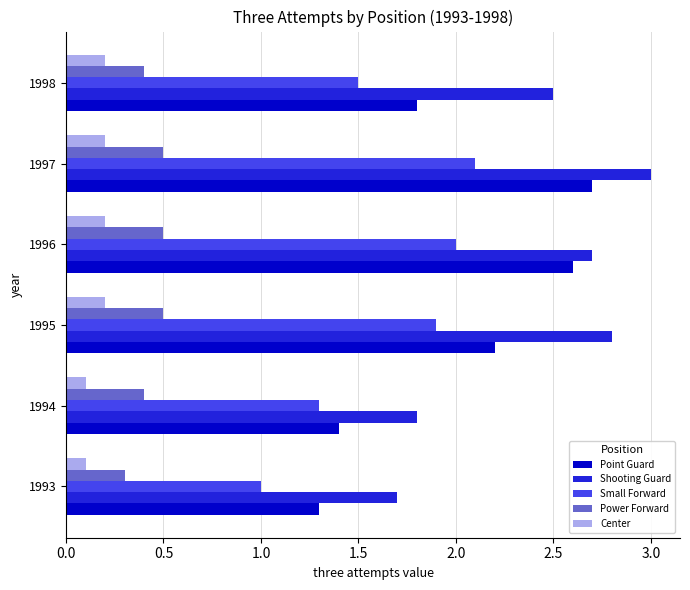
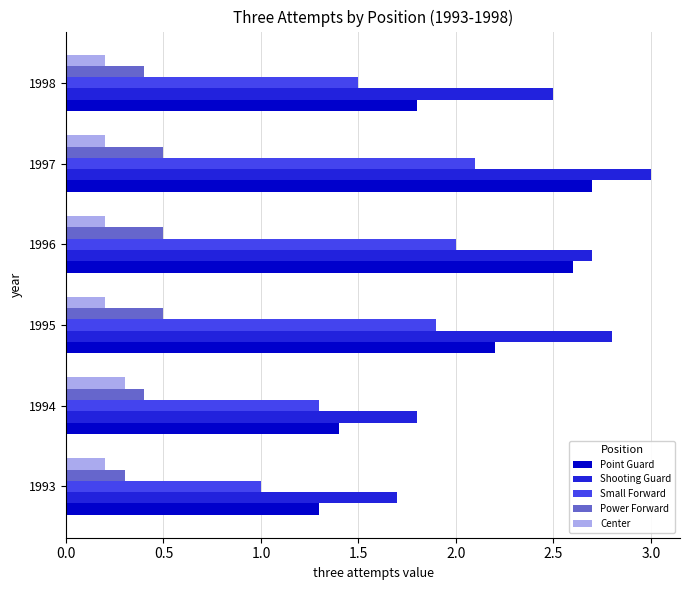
Center, 1994: 0.1 -> 0.3
Center, 1993: 0.1 -> 0.2
